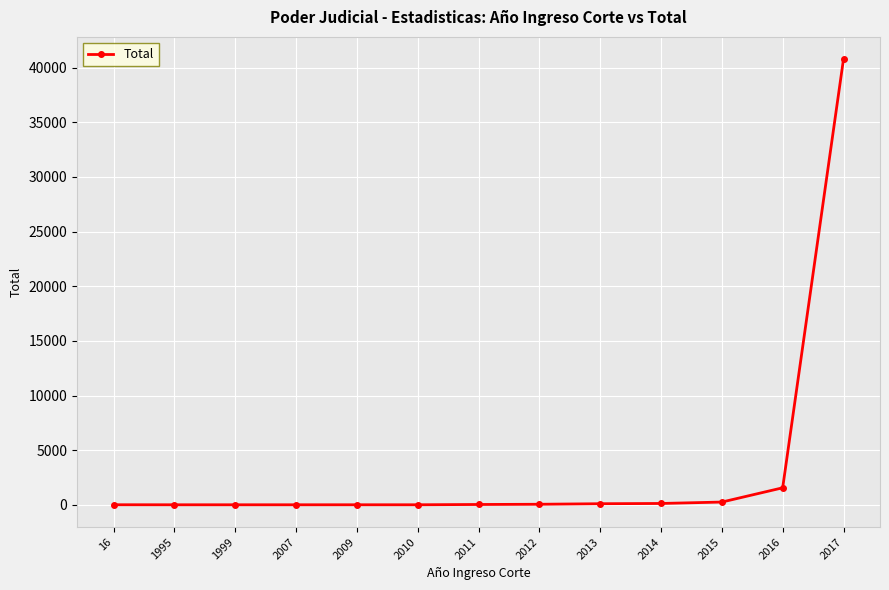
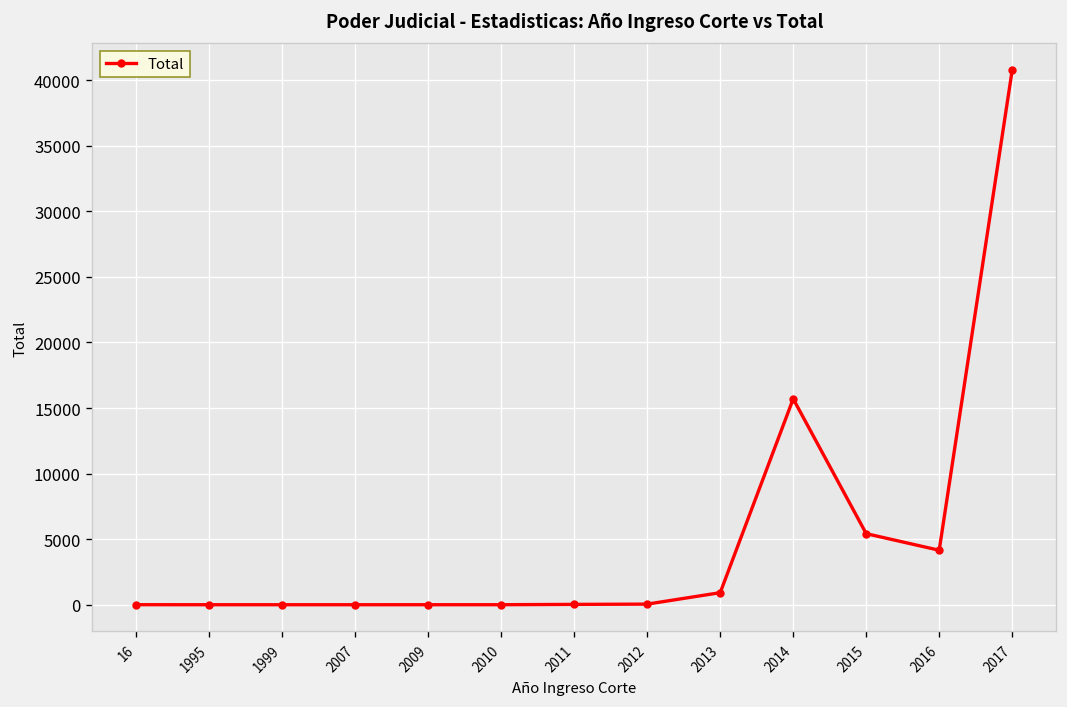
2013: 100 -> 900
2014: 100 -> 15700
2015: 300 -> 5400
2016: 1600 -> 4200
